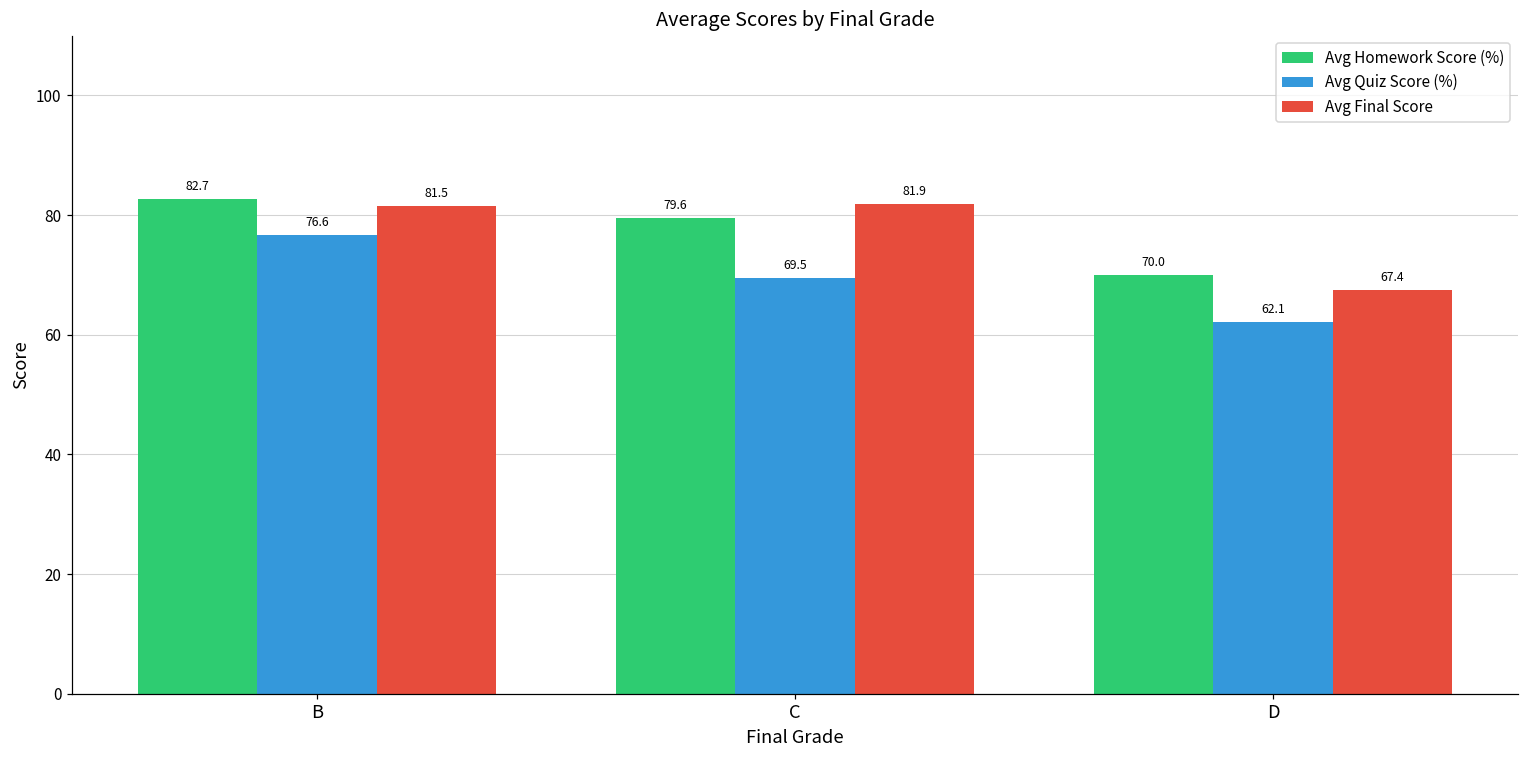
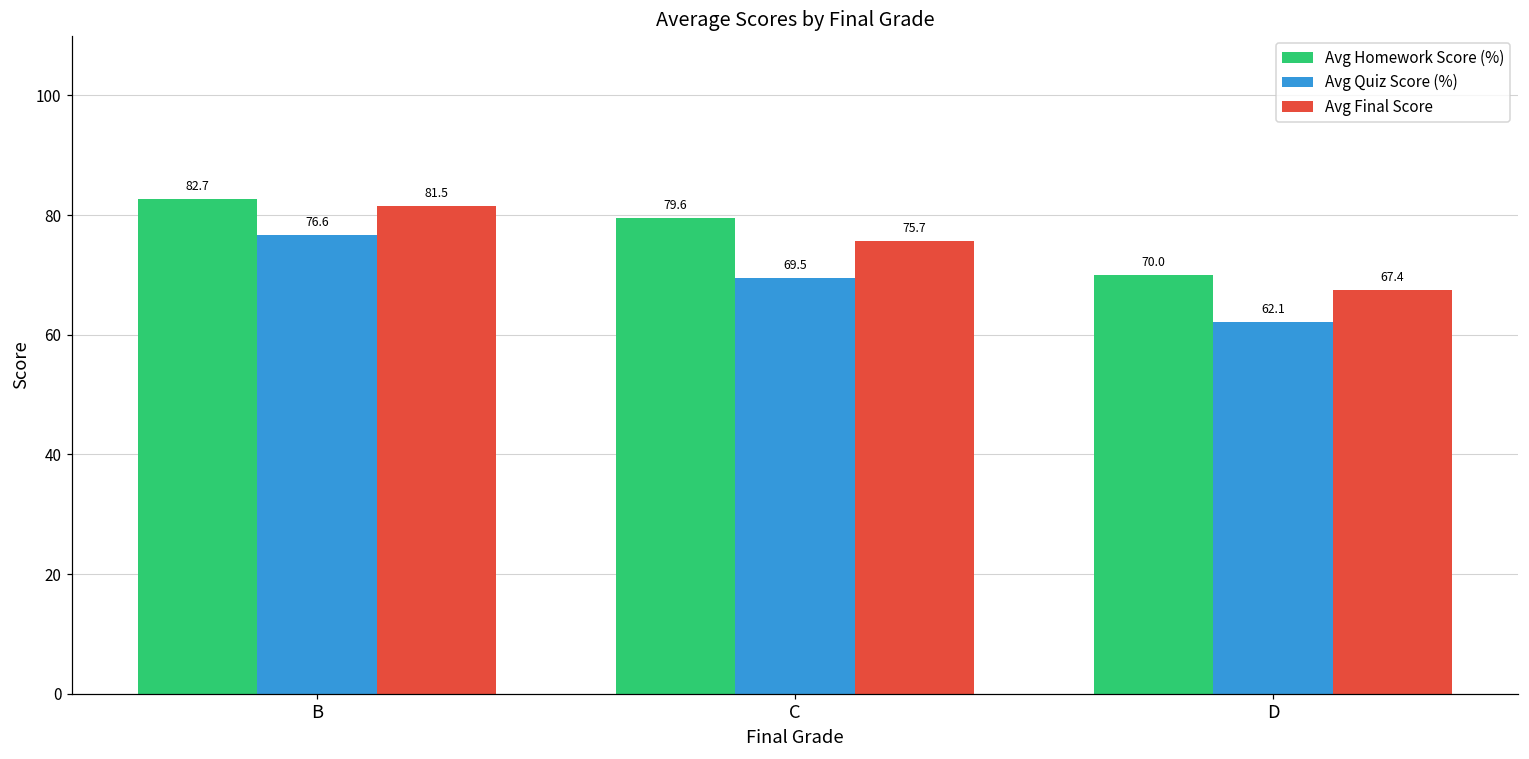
Avg Final Score, C: 81.9 -> 75.7
